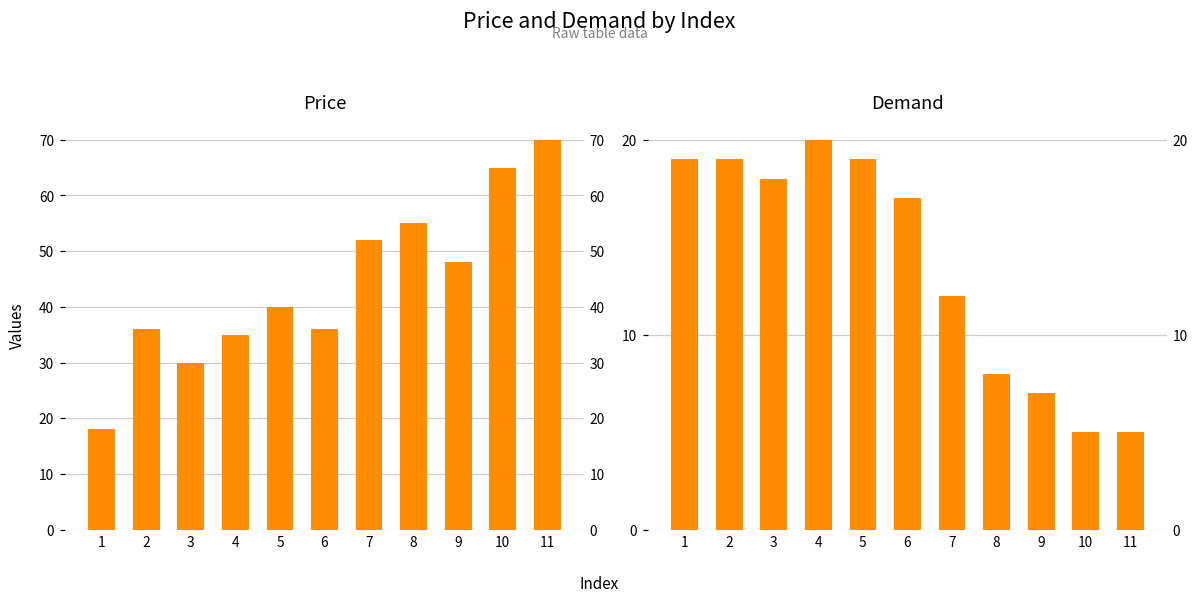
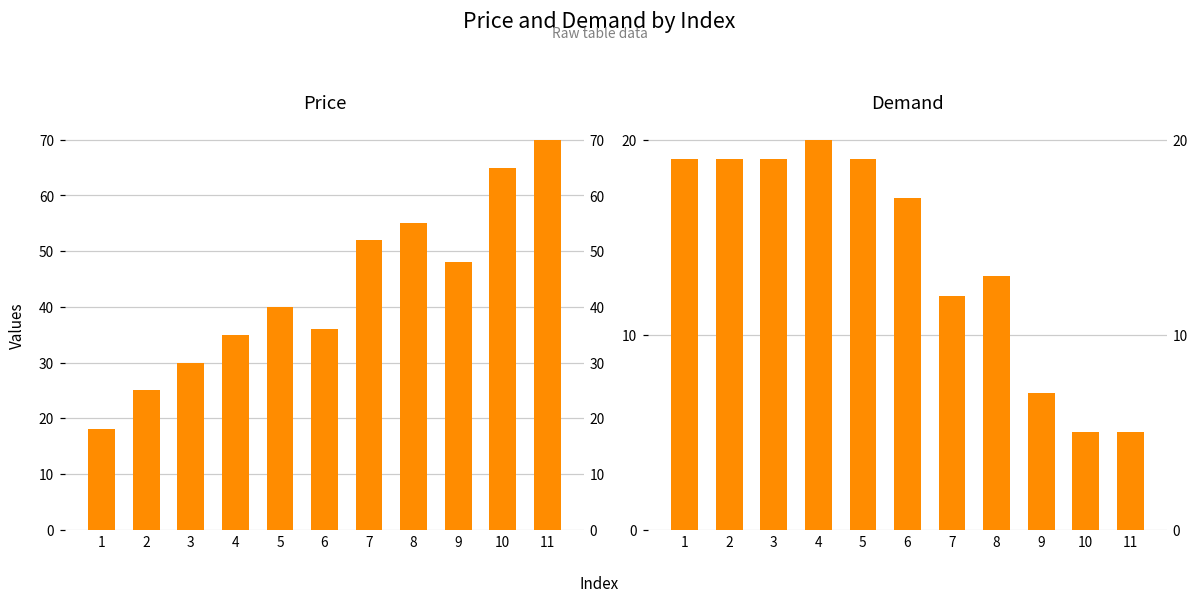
Price, 2: 36 -> 25
Demand, 3: 18 -> 19
Demand, 8: 8 -> 13
